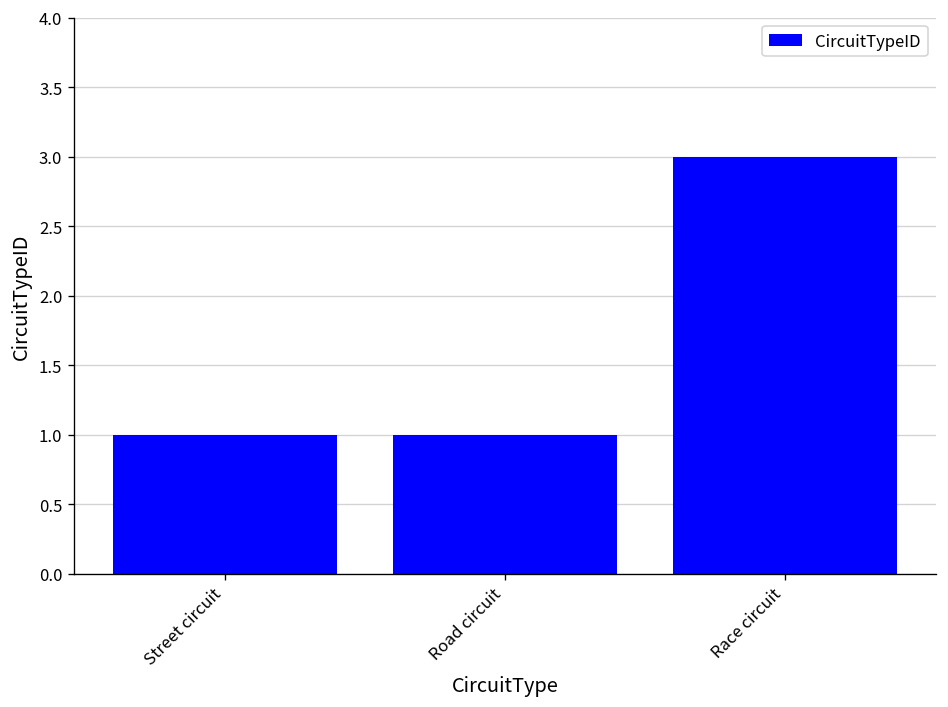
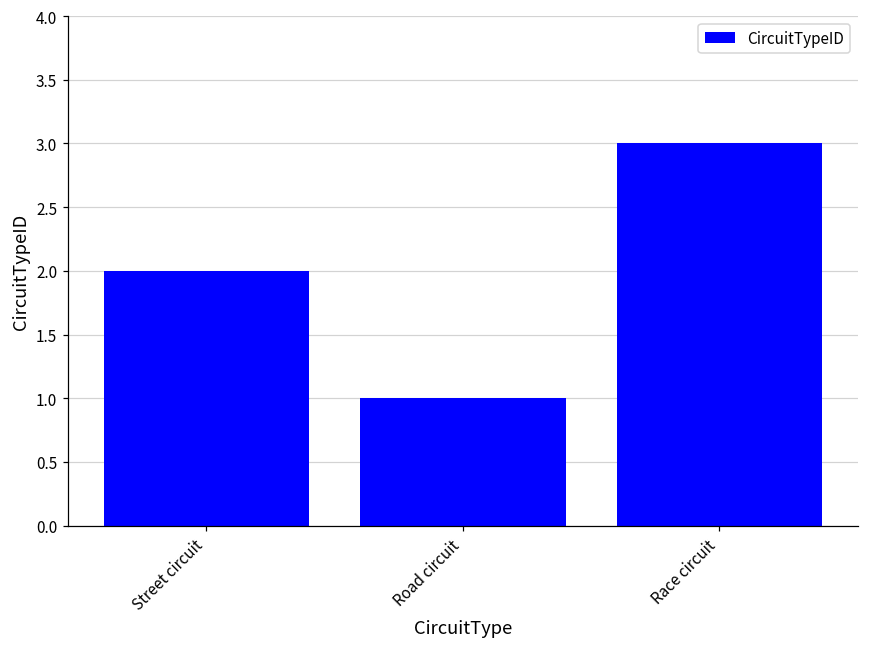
Street circuit: 1 -> 2
